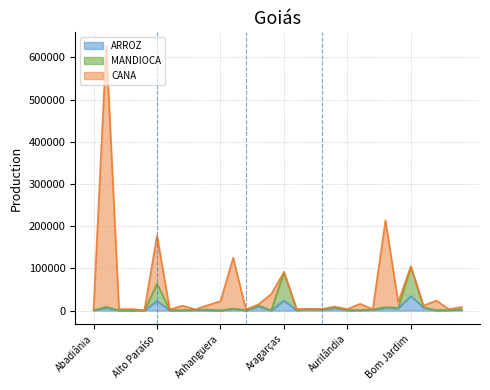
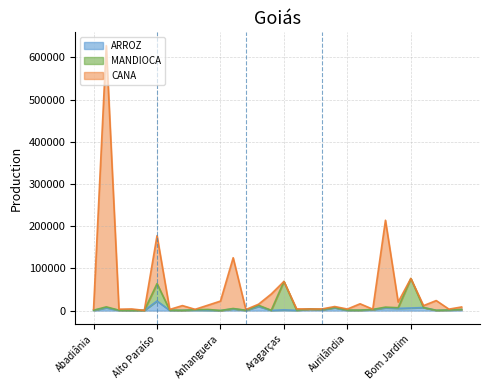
ARROZ, Aragarças: 20000 -> 0
ARROZ, Bom Jardim: 30000 -> 10000
